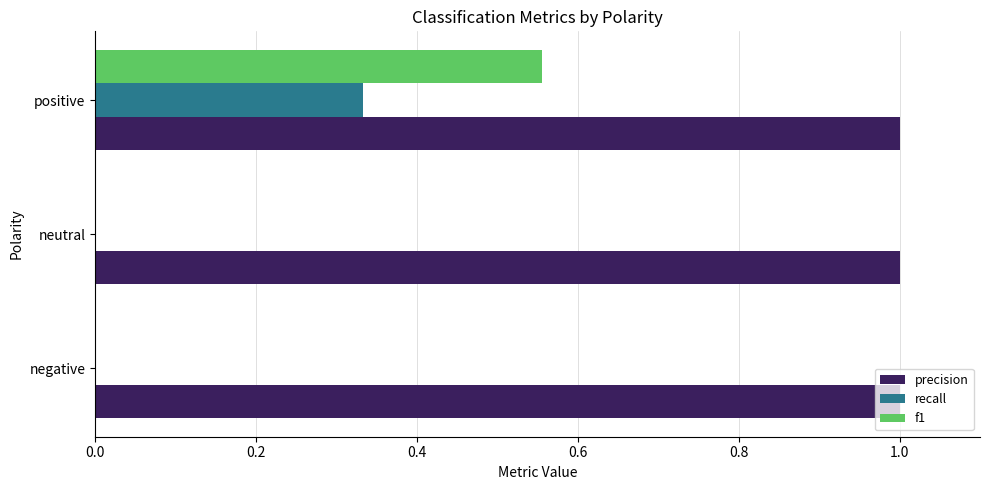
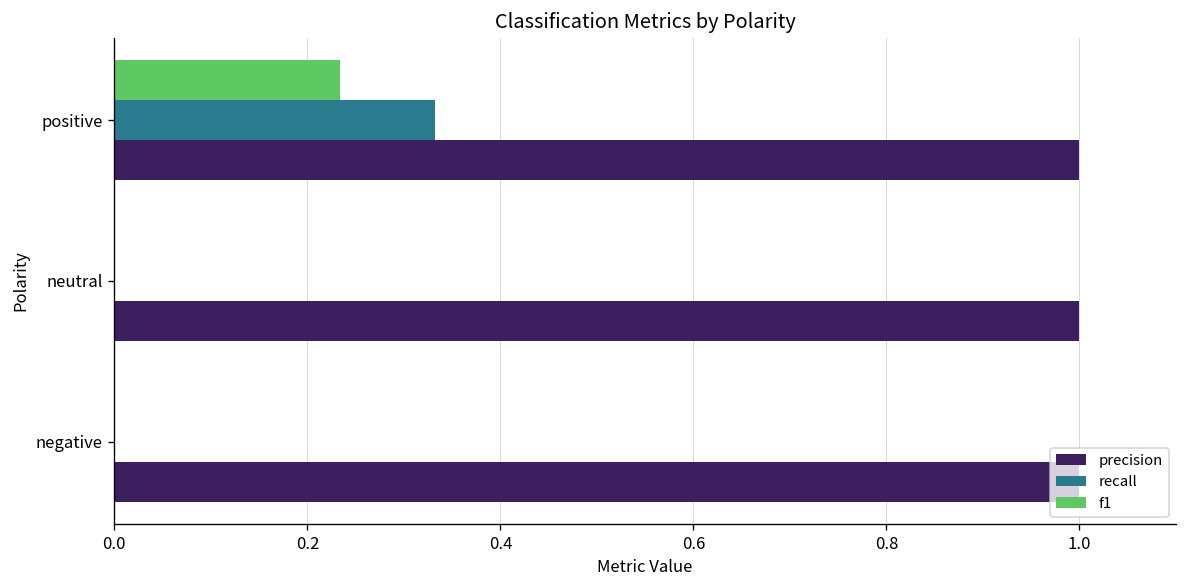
f1, positive: 0.56 -> 0.23
